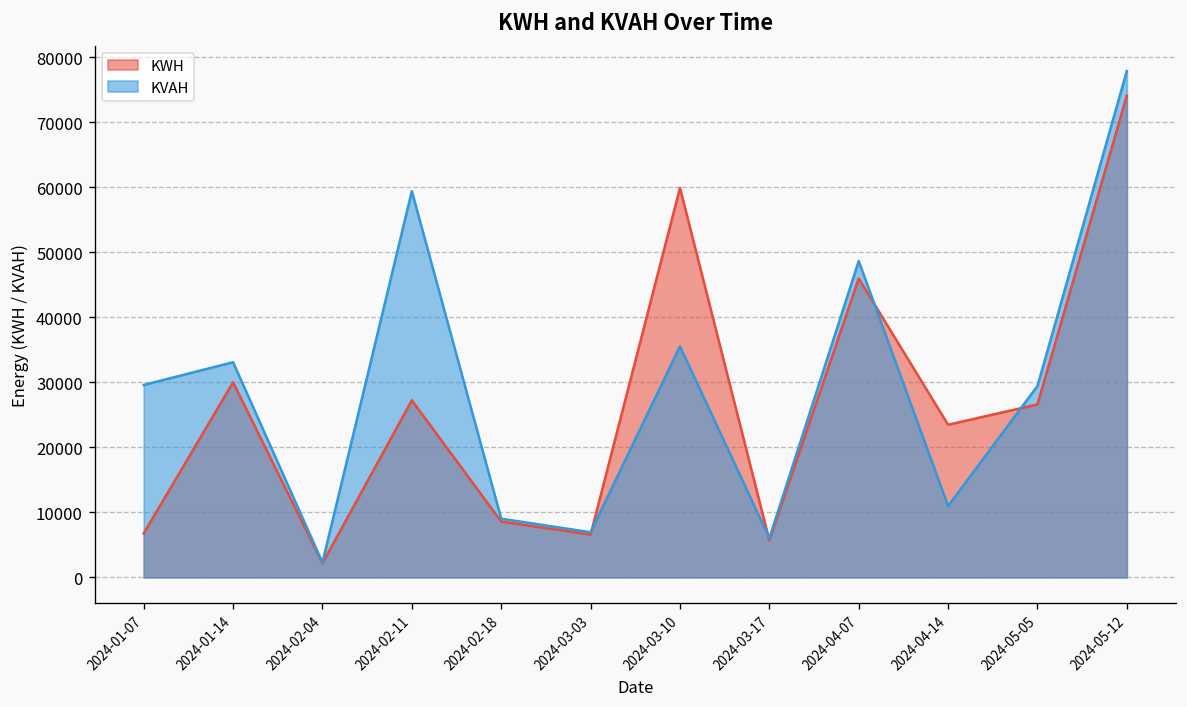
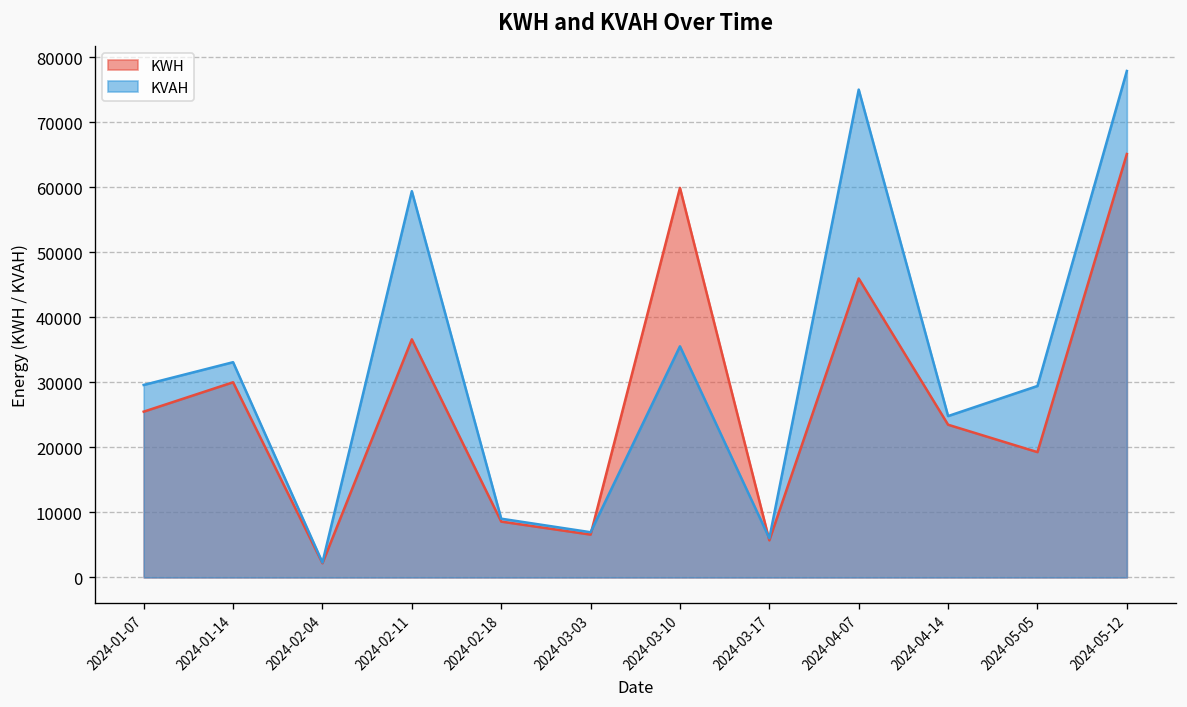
KWH, 2024-01-07: 7000 -> 25000
KWH, 2024-02-11: 27000 -> 37000
KVAH, 2024-04-07: 49000 -> 75000
KVAH, 2024-04-14: 11000 -> 25000
KWH, 2024-05-05: 27000 -> 19000
KWH, 2024-05-12: 74000 -> 65000
